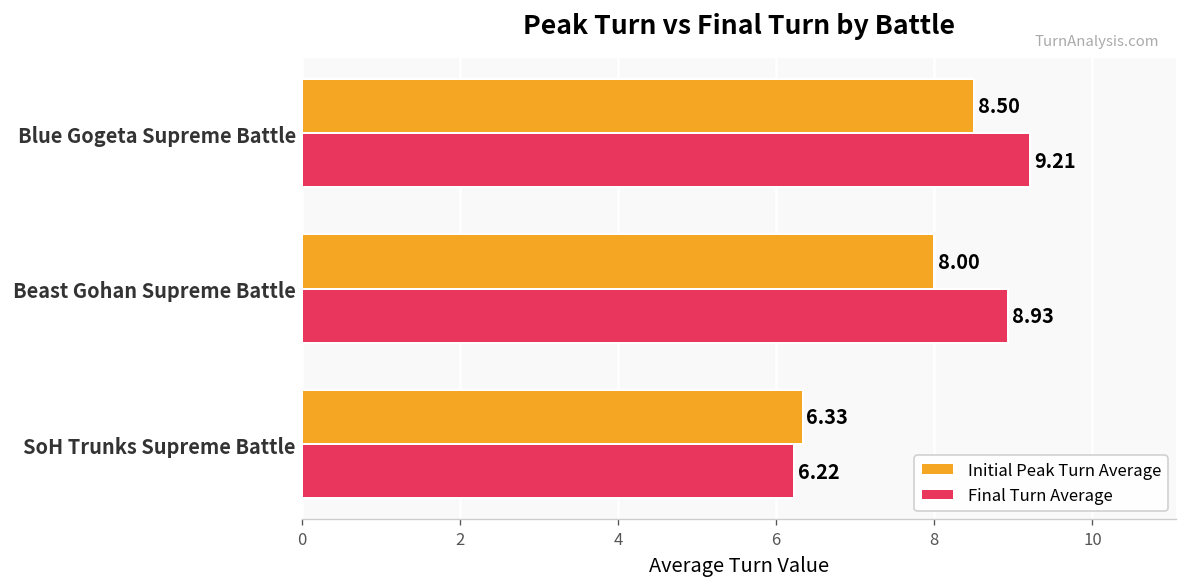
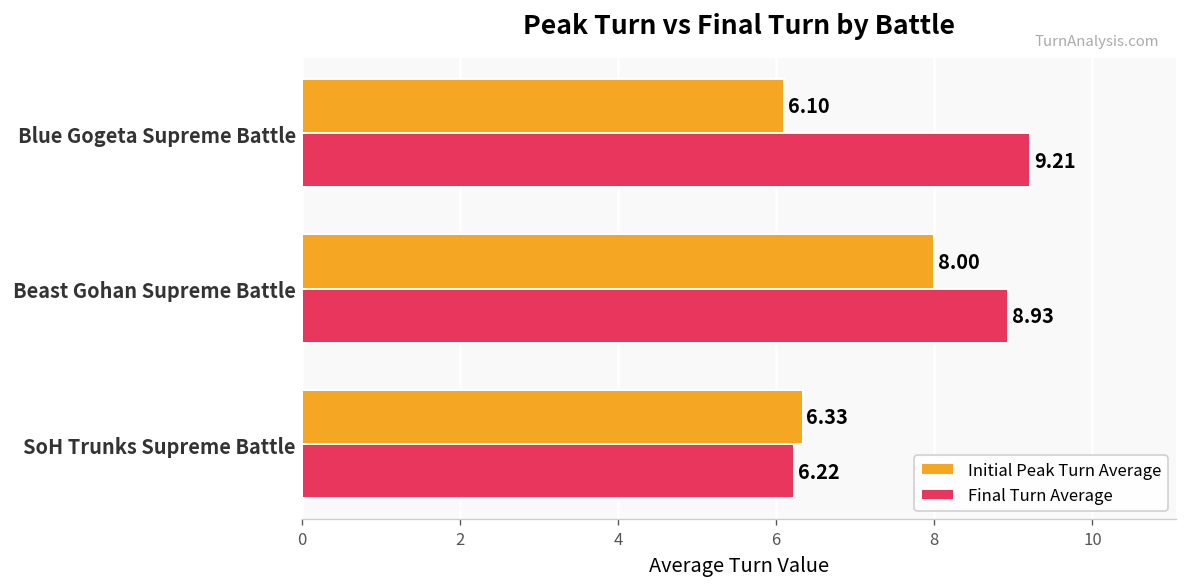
Initial Peak Turn Average, Blue Gogeta Supreme Battle: 8.50 -> 6.10
